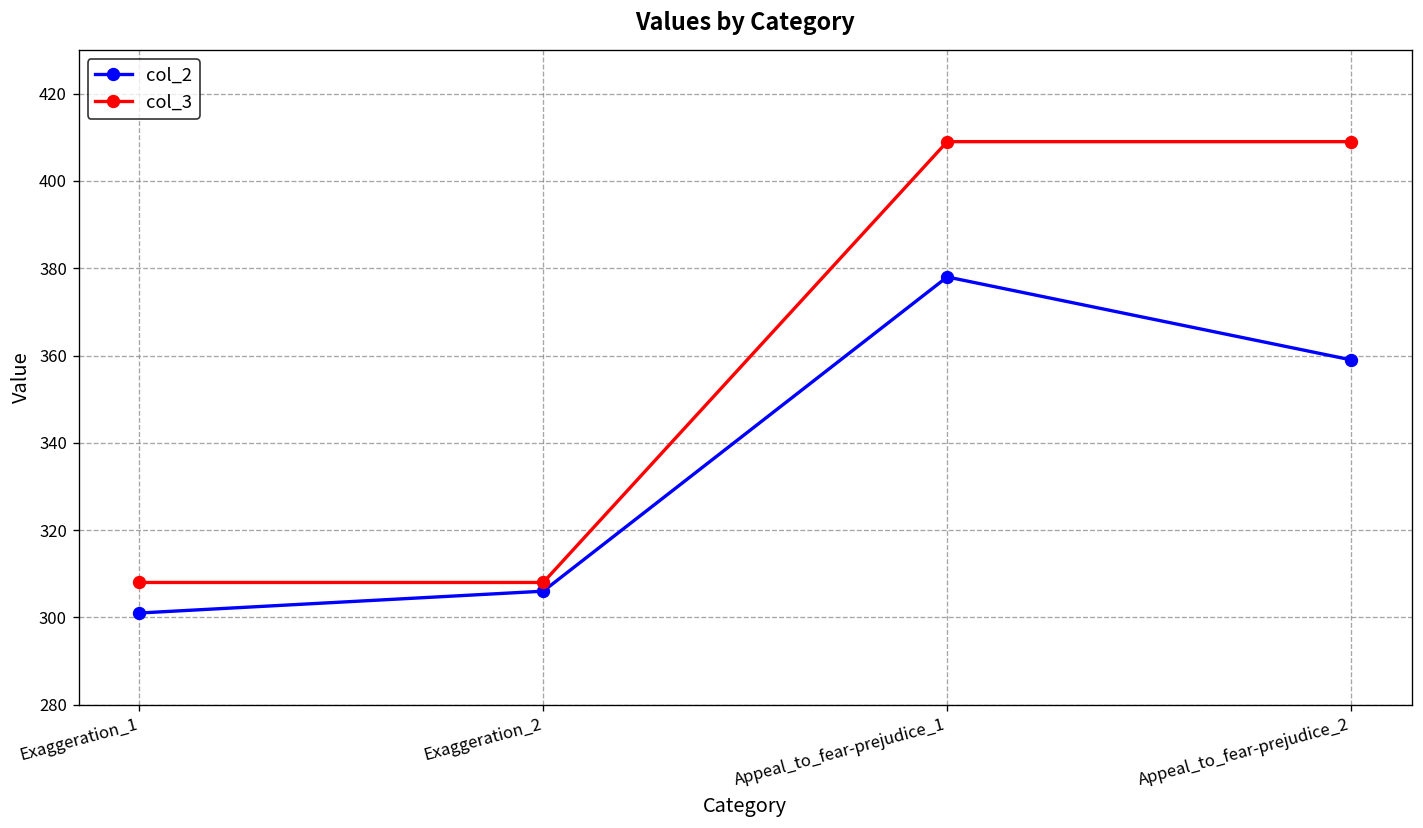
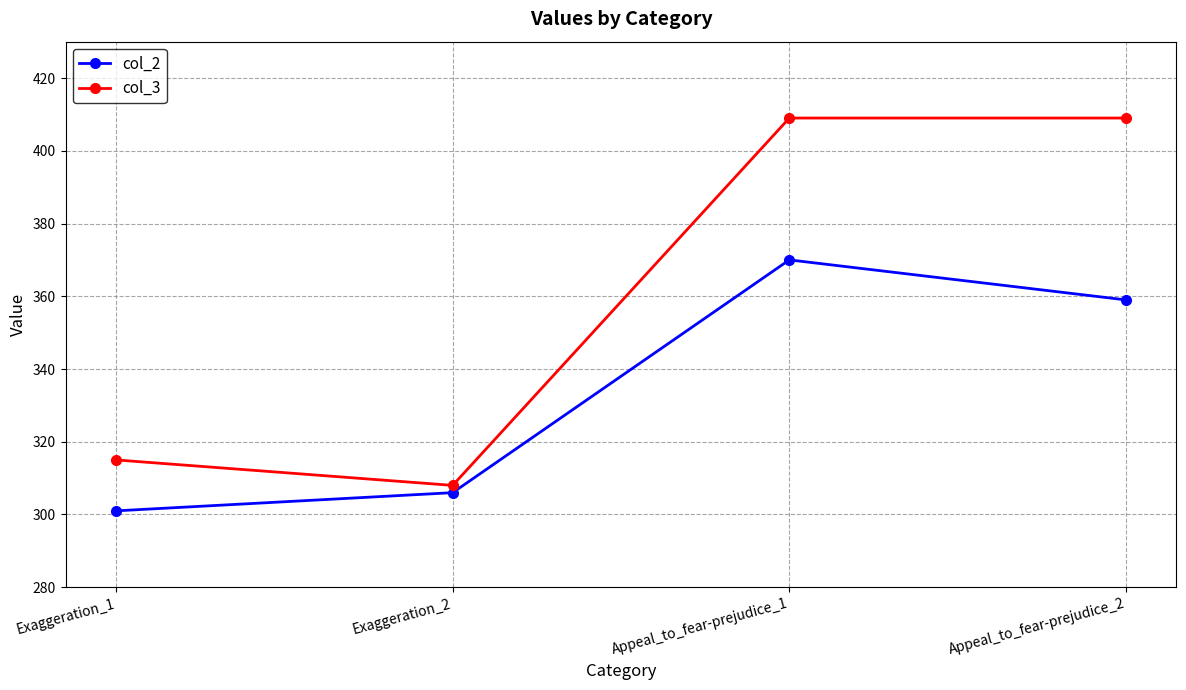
col_3, Exaggeration_1: 308 -> 315
col_2, Appeal_to_fear-prejudice_1: 378 -> 370
